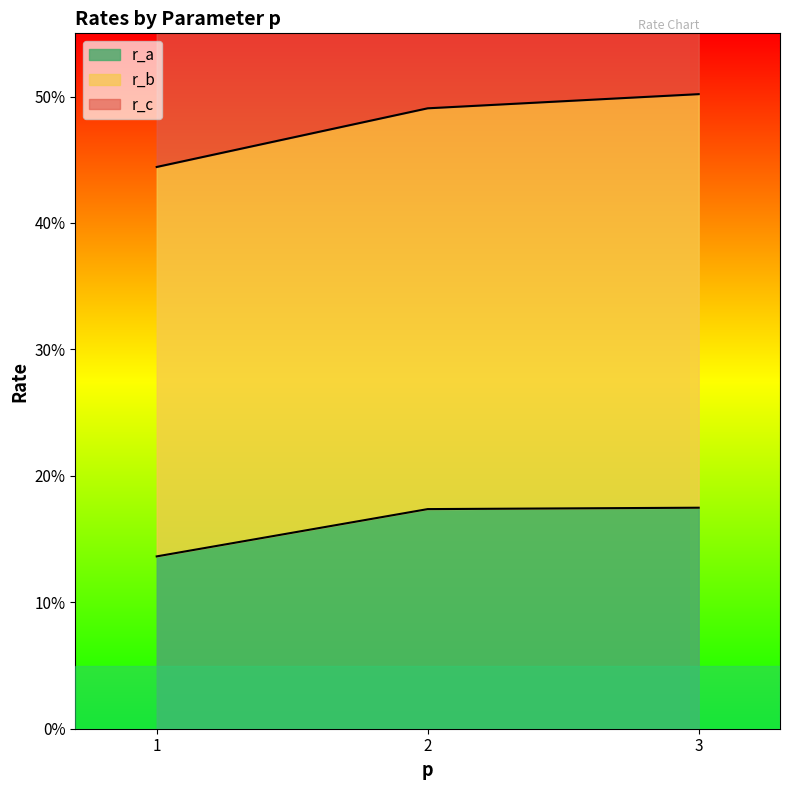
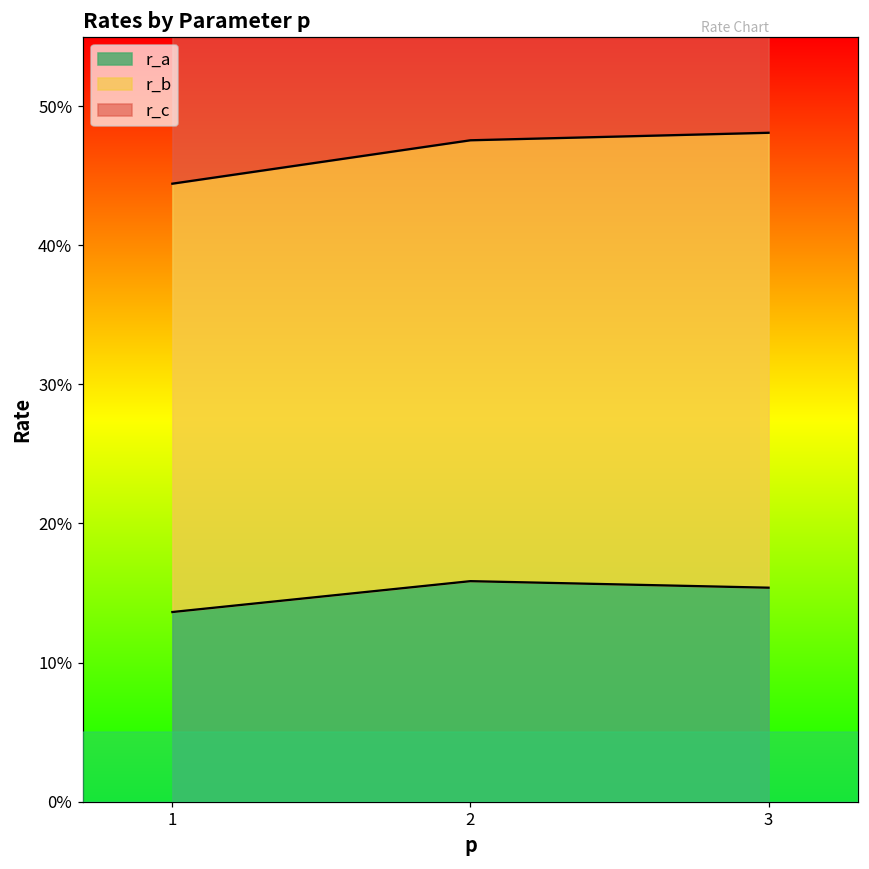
r_a, 2: 17.4% -> 15.9%
r_a, 3: 17.5% -> 15.4%
